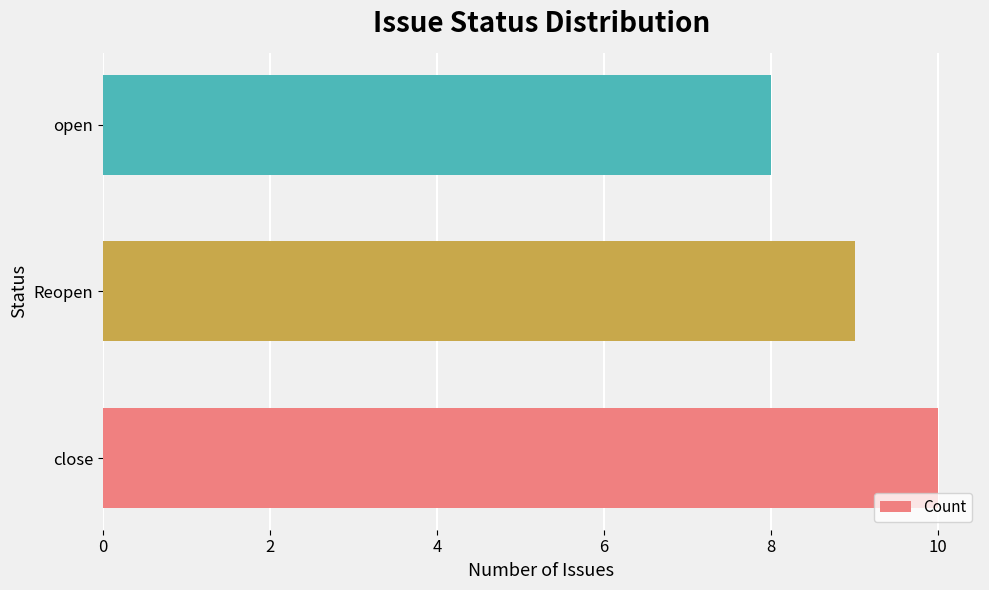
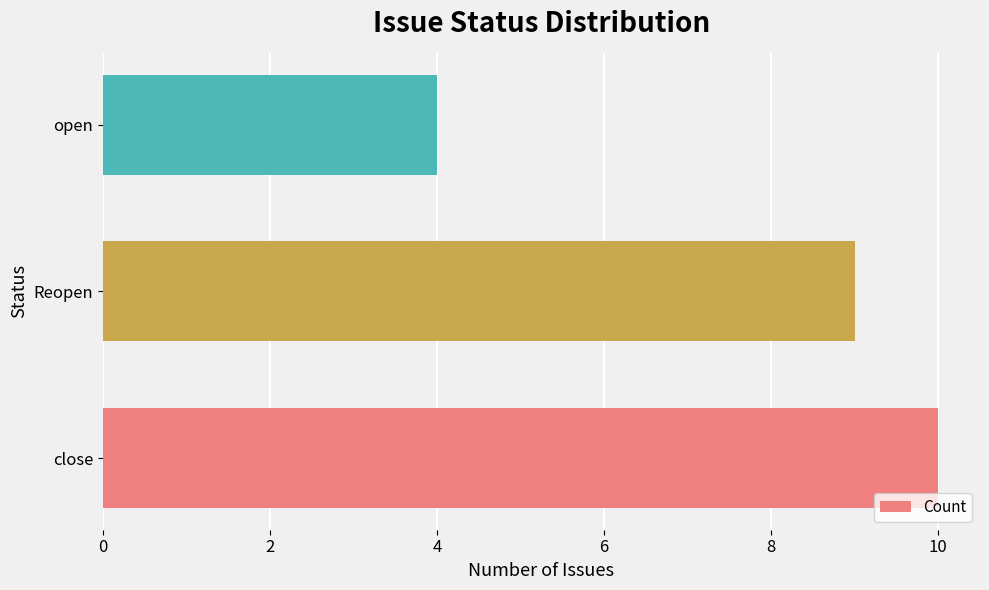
open: 8 -> 4
